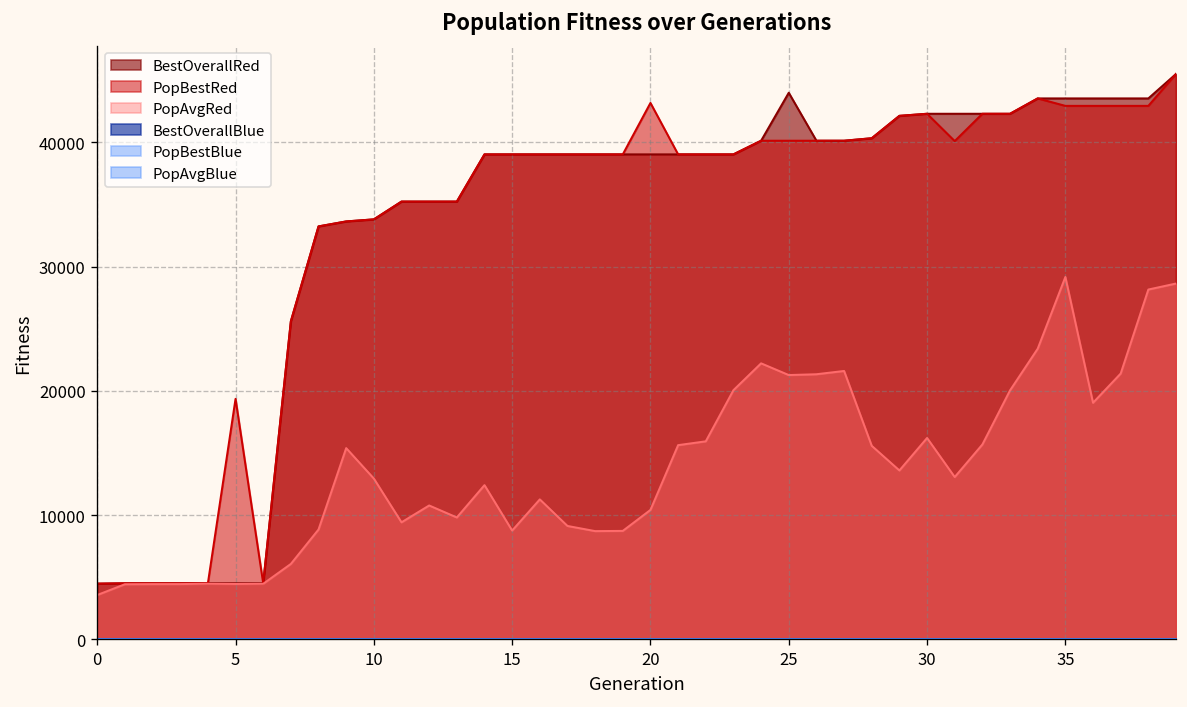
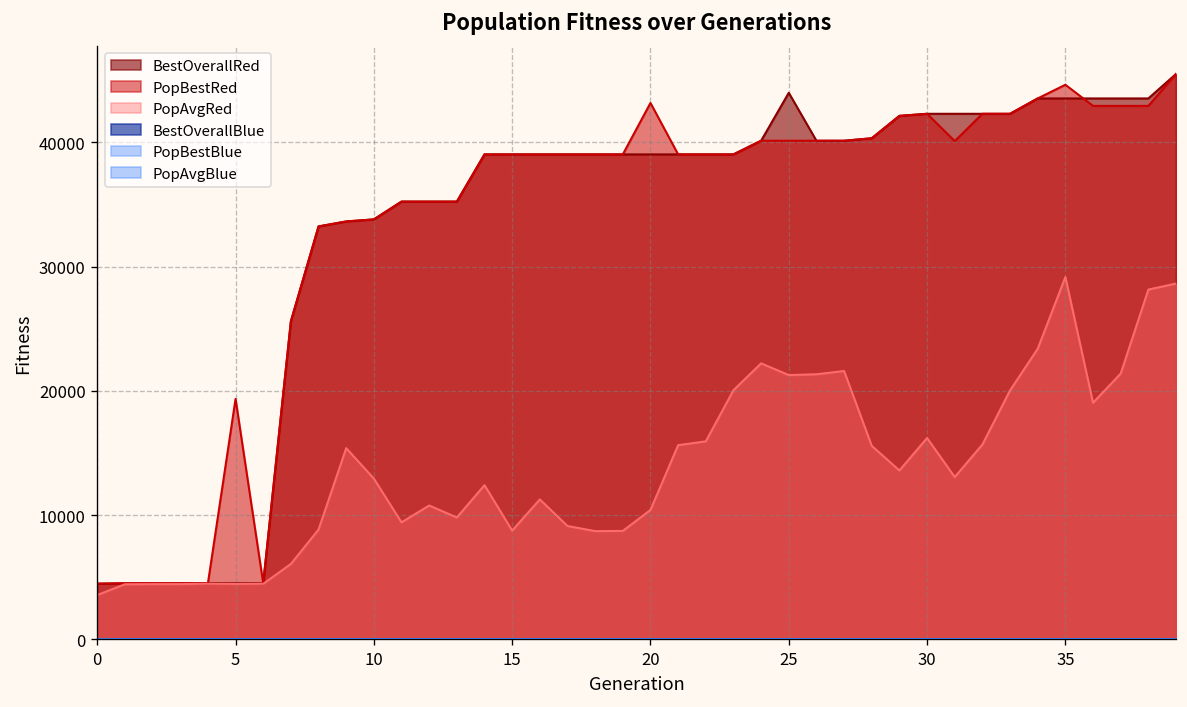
PopBestRed, 35: 42900 -> 44600
